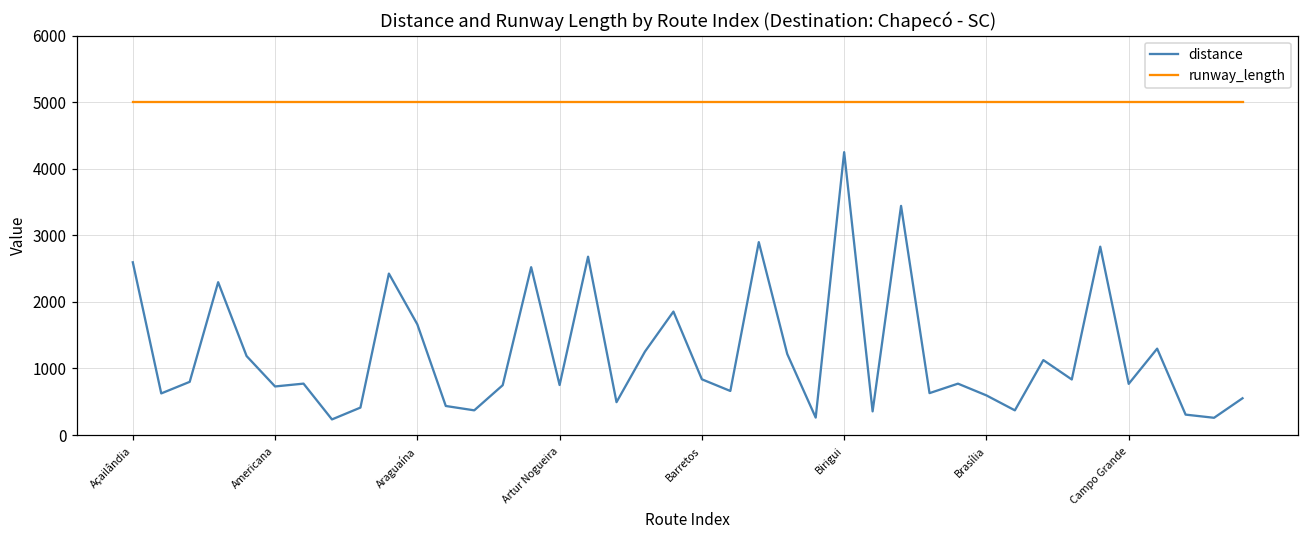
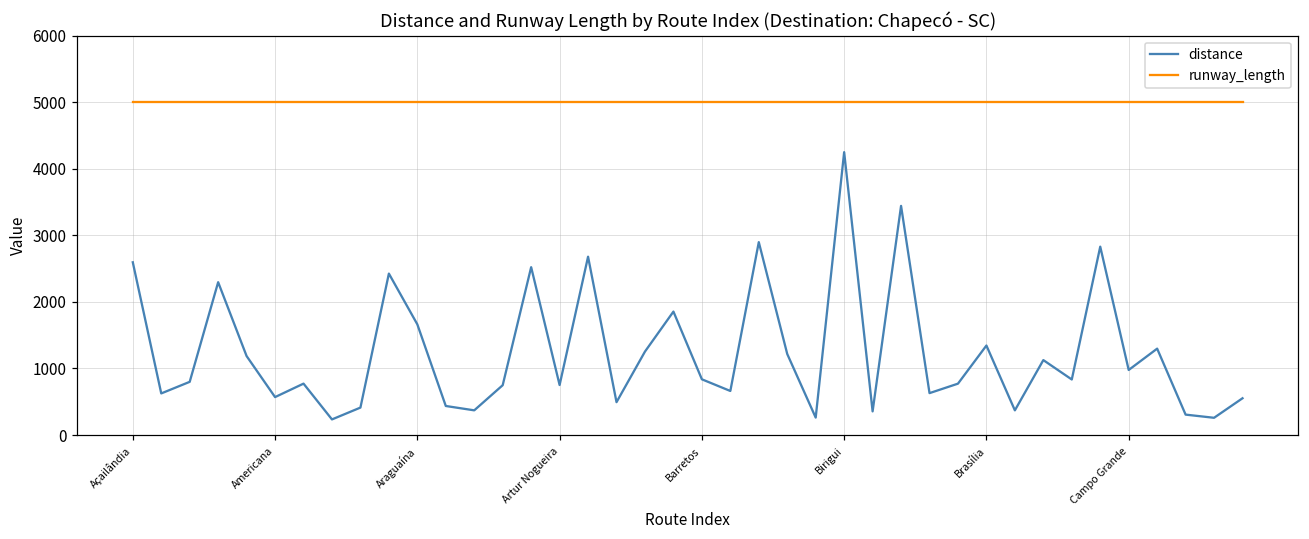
distance, Americana: 700 -> 600
distance, Brasília: 600 -> 1300
distance, Campo Grande: 800 -> 1000
